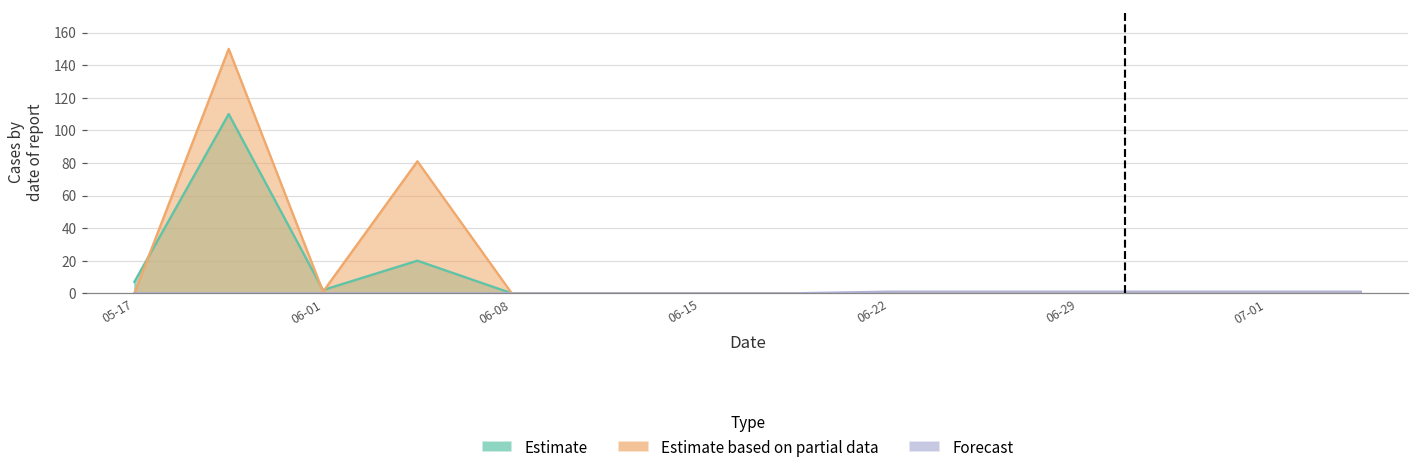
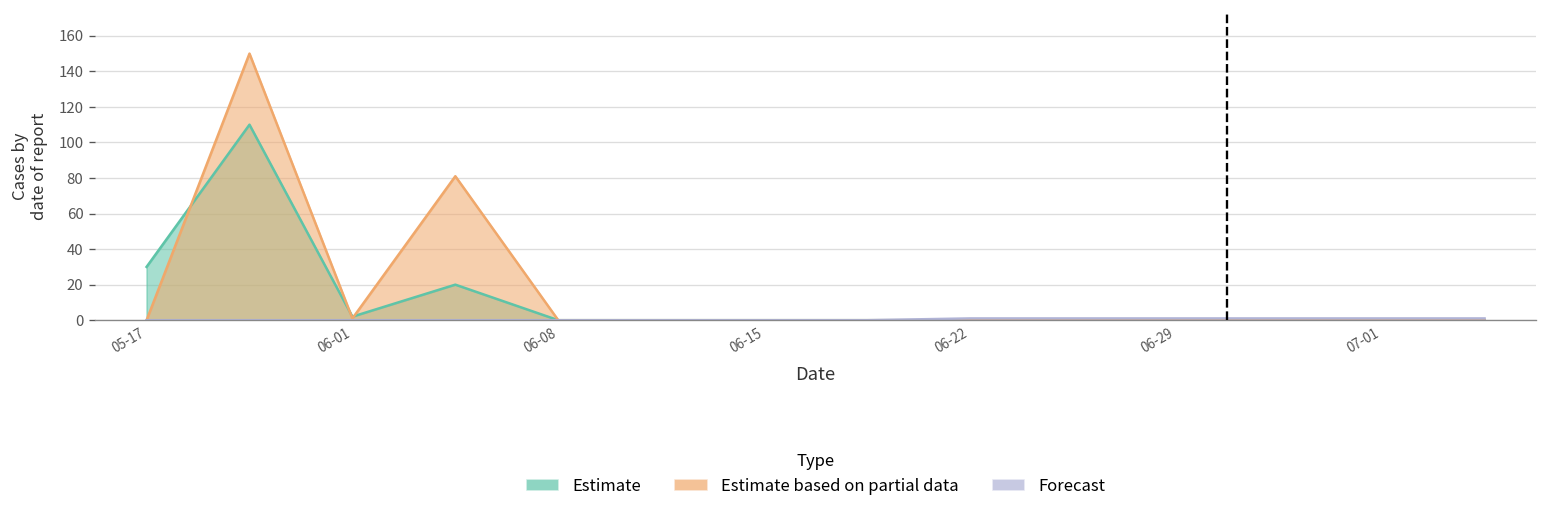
Estimate, 05-17: 7 -> 30
